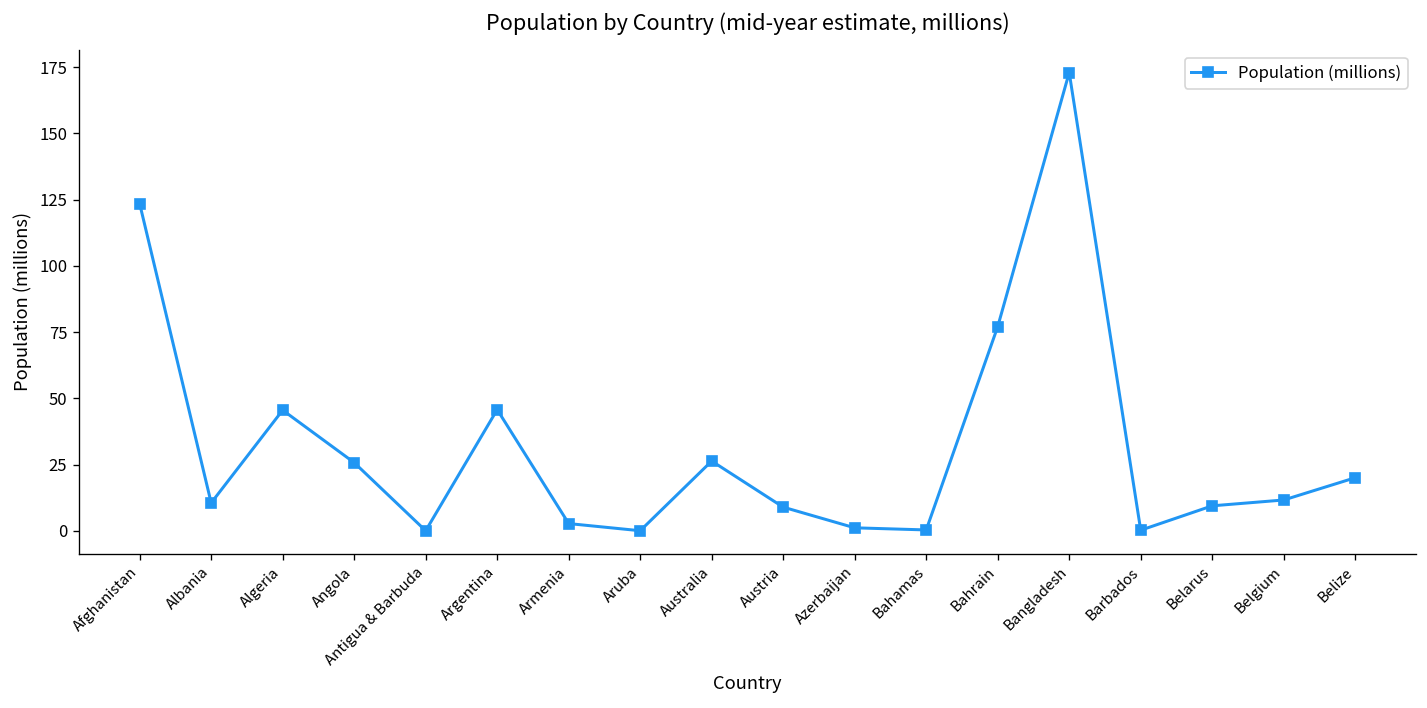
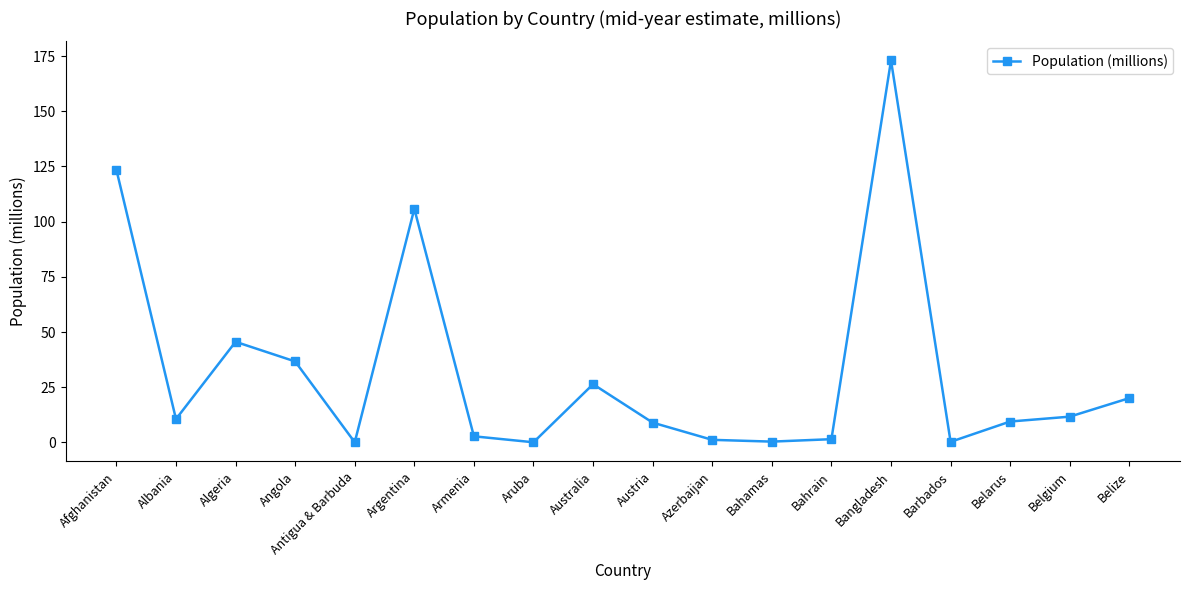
Angola: 26 -> 37
Argentina: 46 -> 106
Bahrain: 77 -> 2
